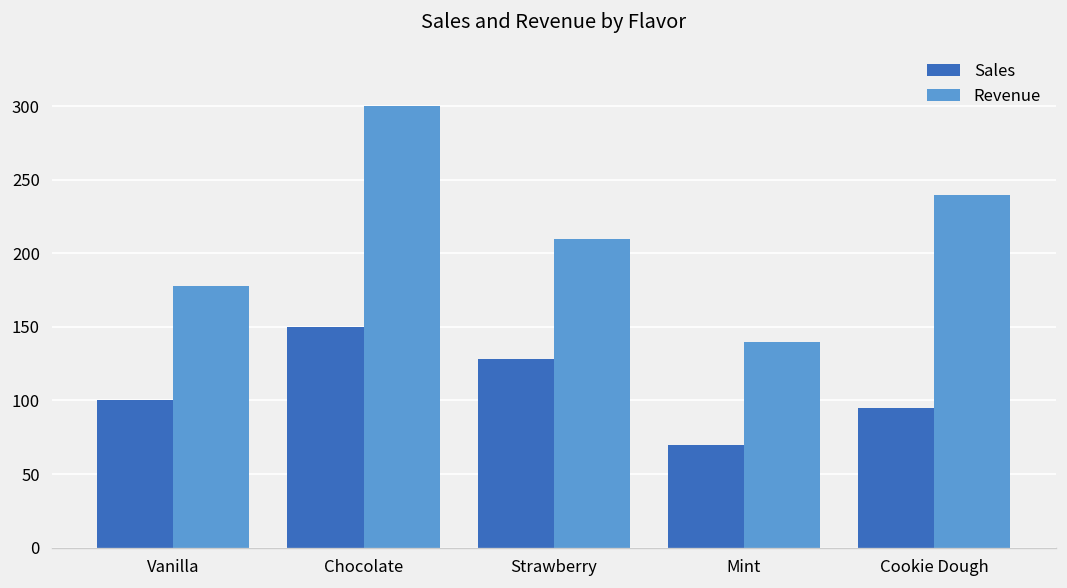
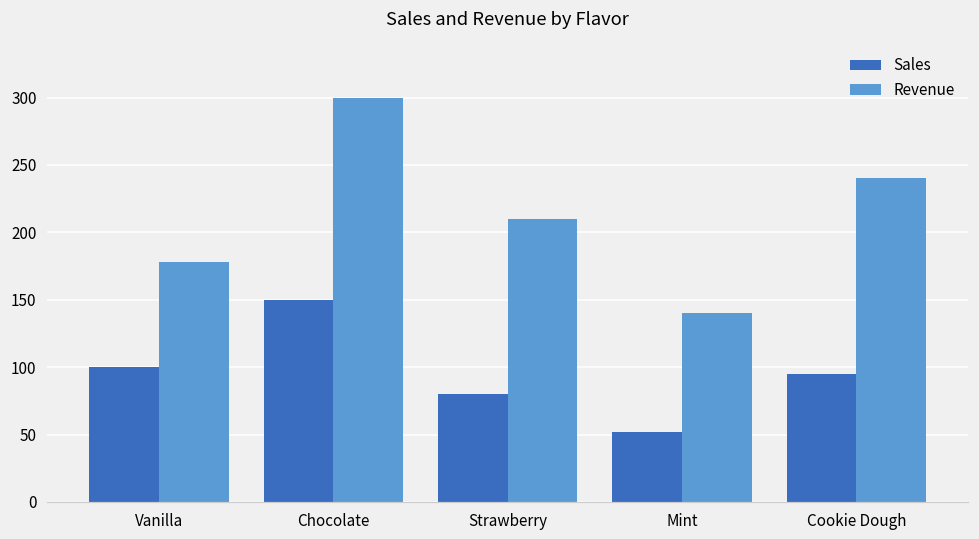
Sales, Strawberry: 128 -> 80
Sales, Mint: 70 -> 52
